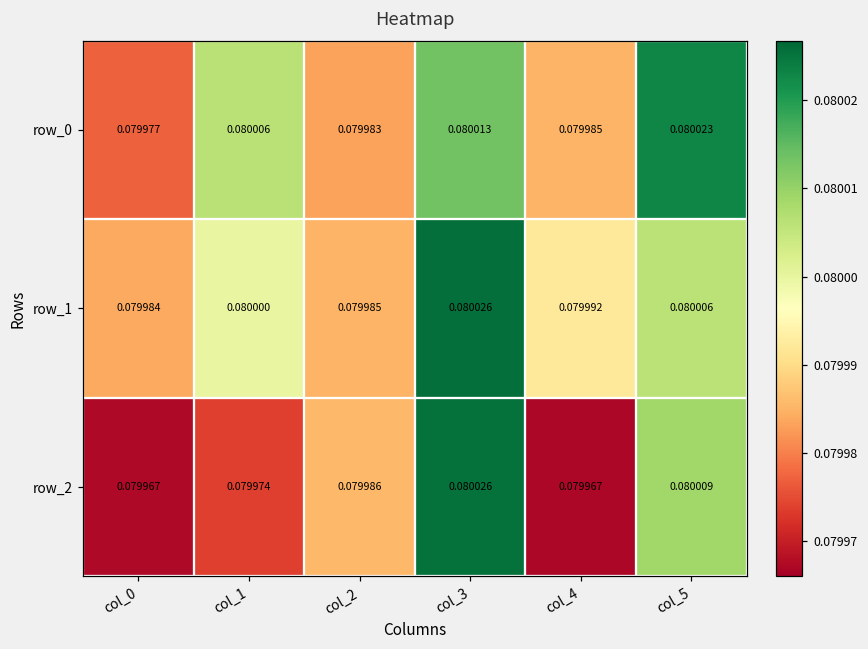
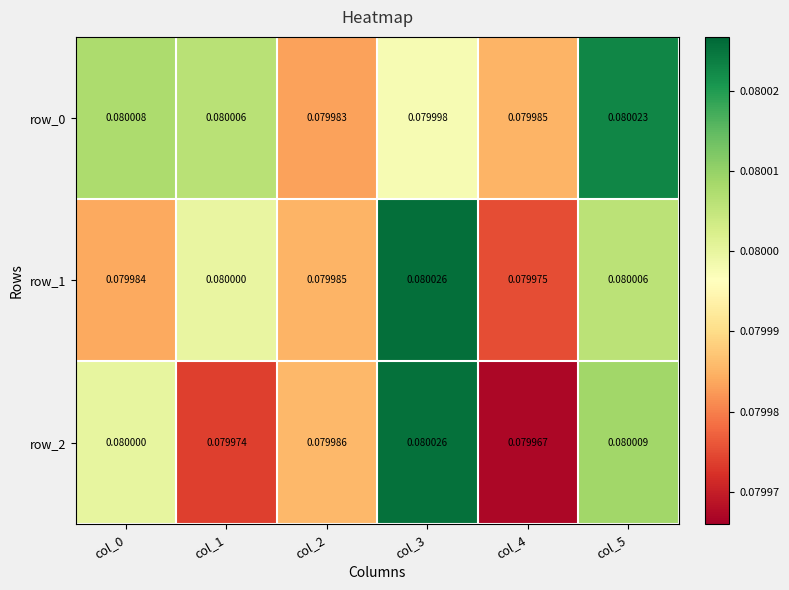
row_0, col_0: 0.079977 -> 0.080008
row_0, col_3: 0.080013 -> 0.079998
row_1, col_4: 0.079992 -> 0.079975
row_2, col_0: 0.079967 -> 0.080000
